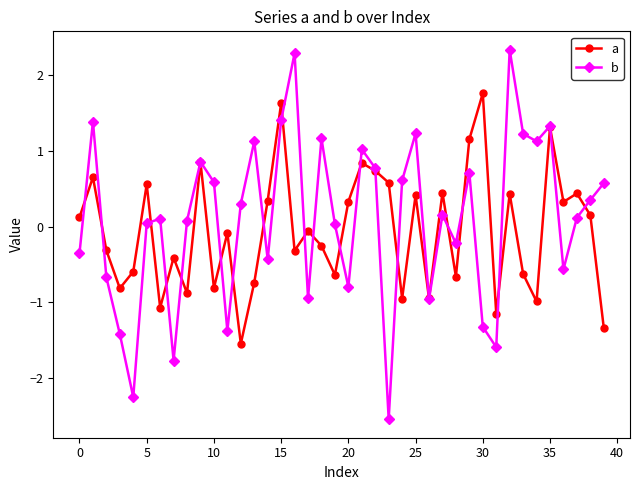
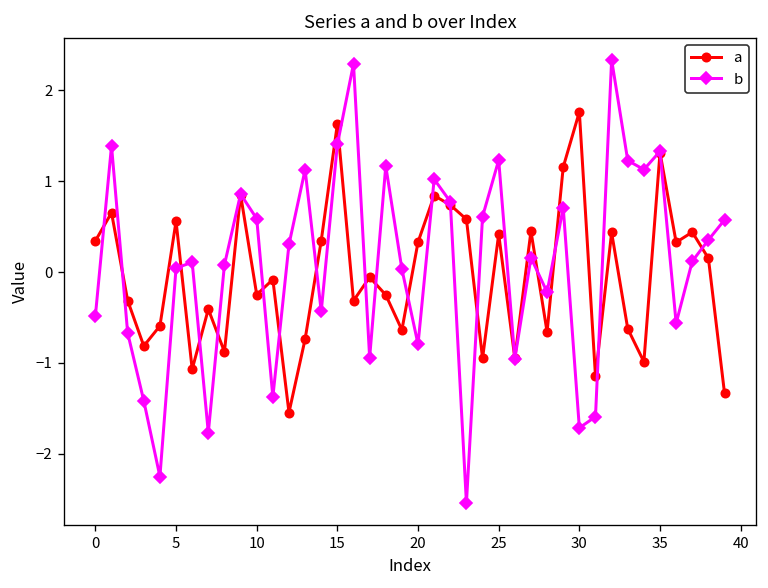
a, 0: 0.1 -> 0.3
b, 0: -0.4 -> -0.5
a, 10: -0.8 -> -0.2
b, 30: -1.3 -> -1.7
